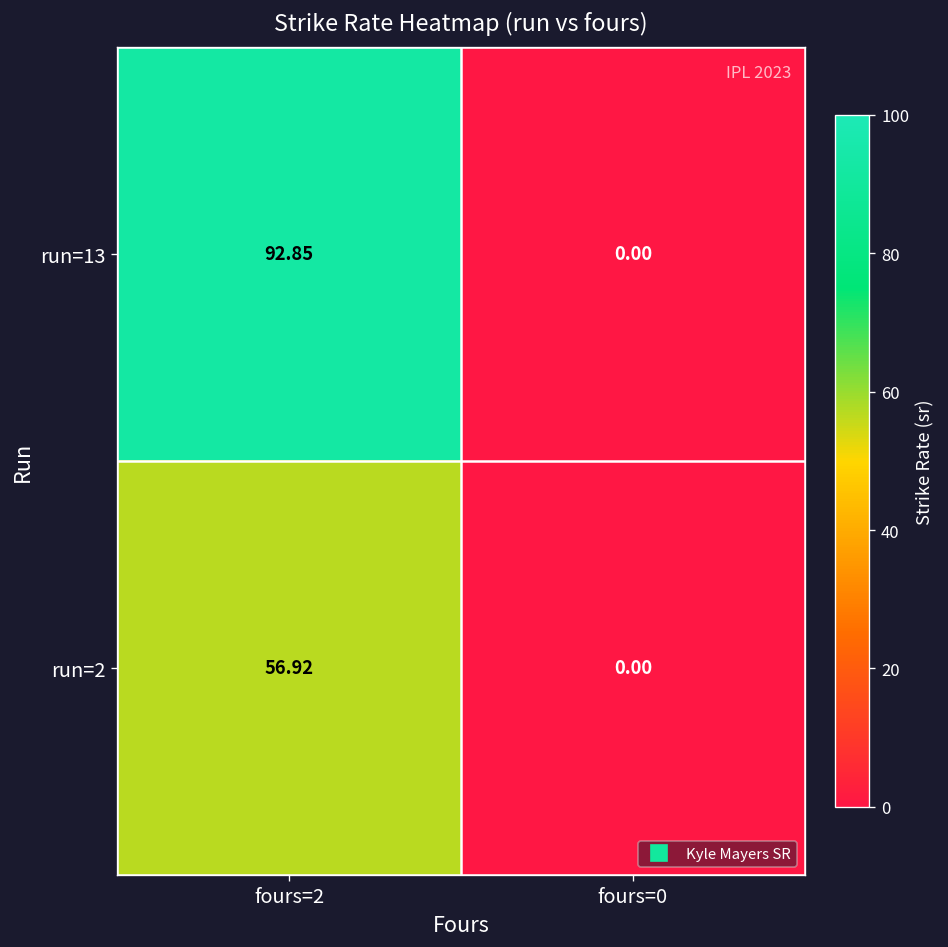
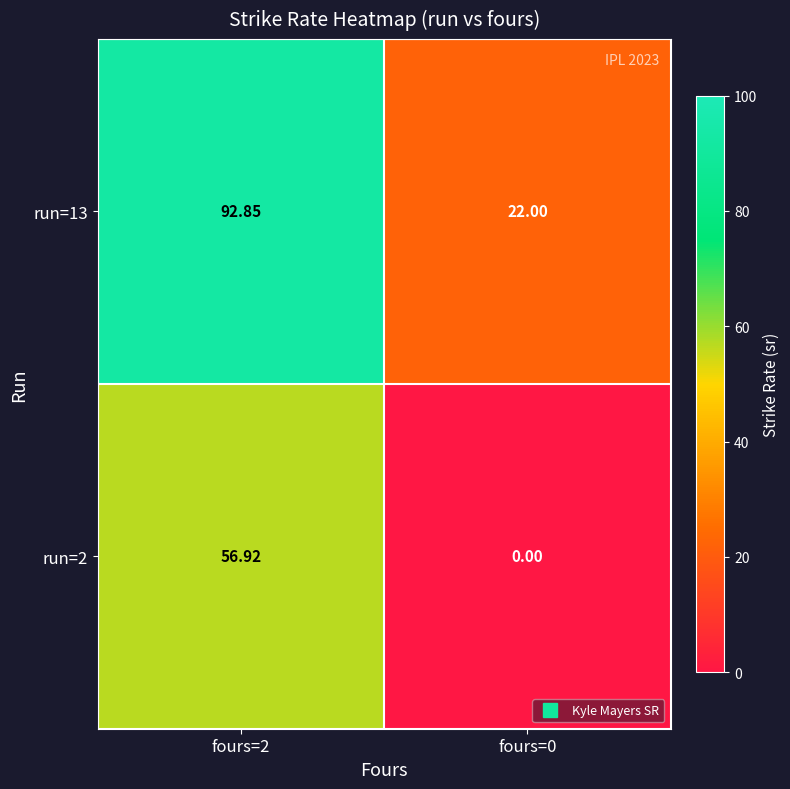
run=13, fours=0: 0.00 -> 22.00
